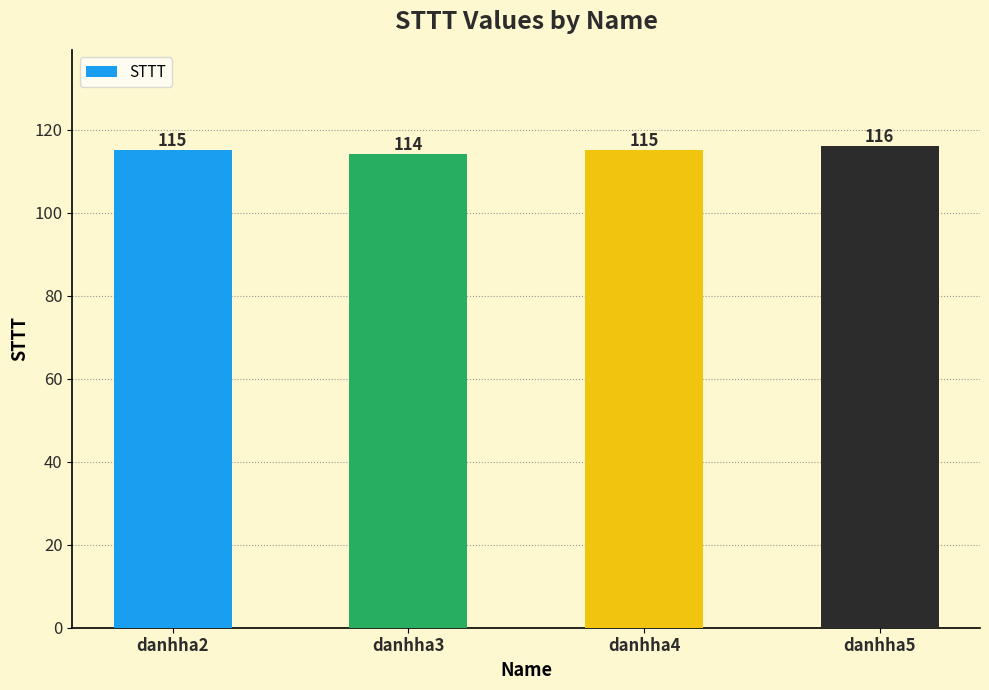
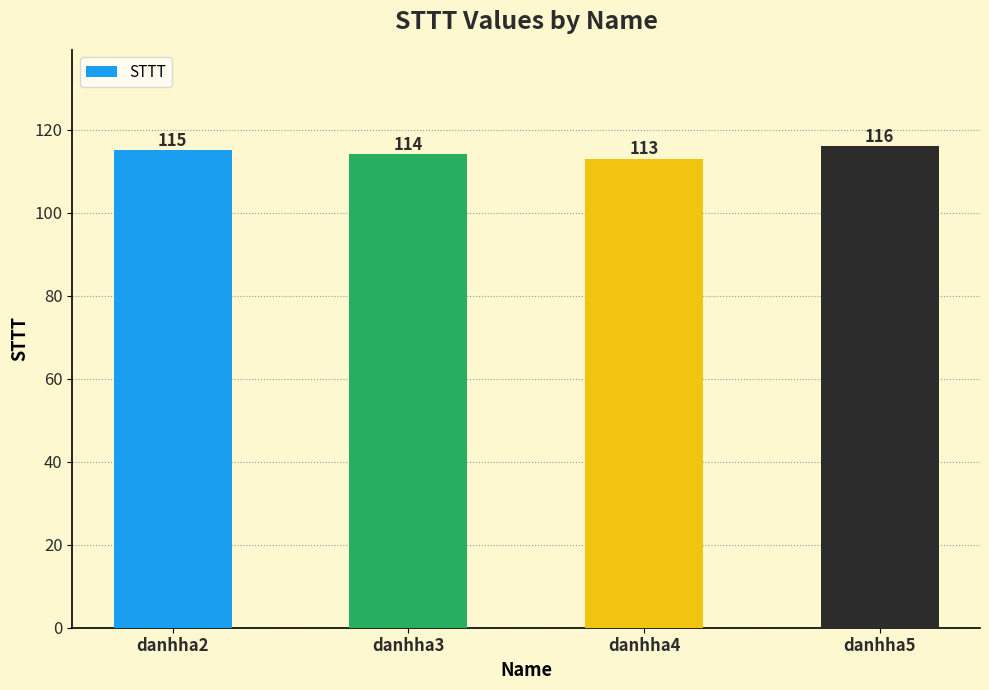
danhha4: 115 -> 113
